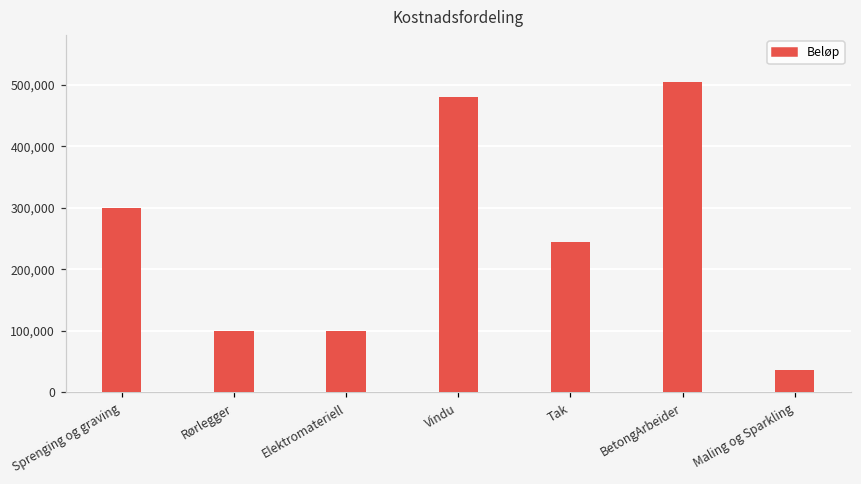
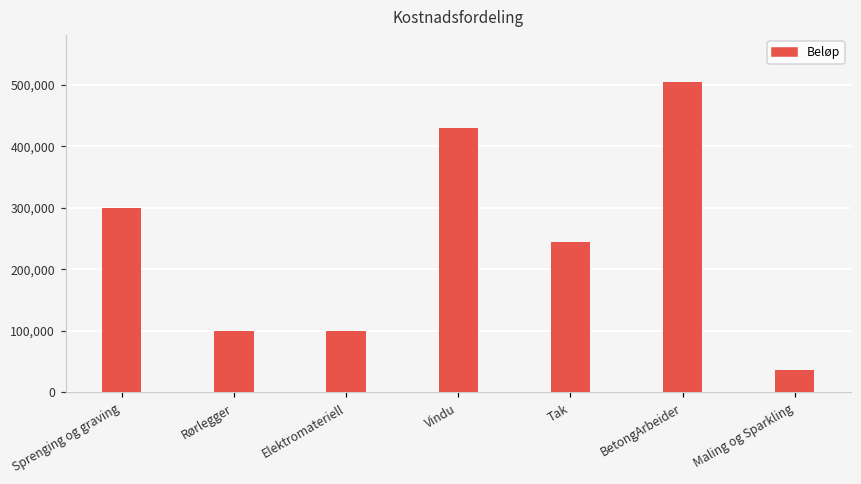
Vindu: 480,000 -> 430,000
